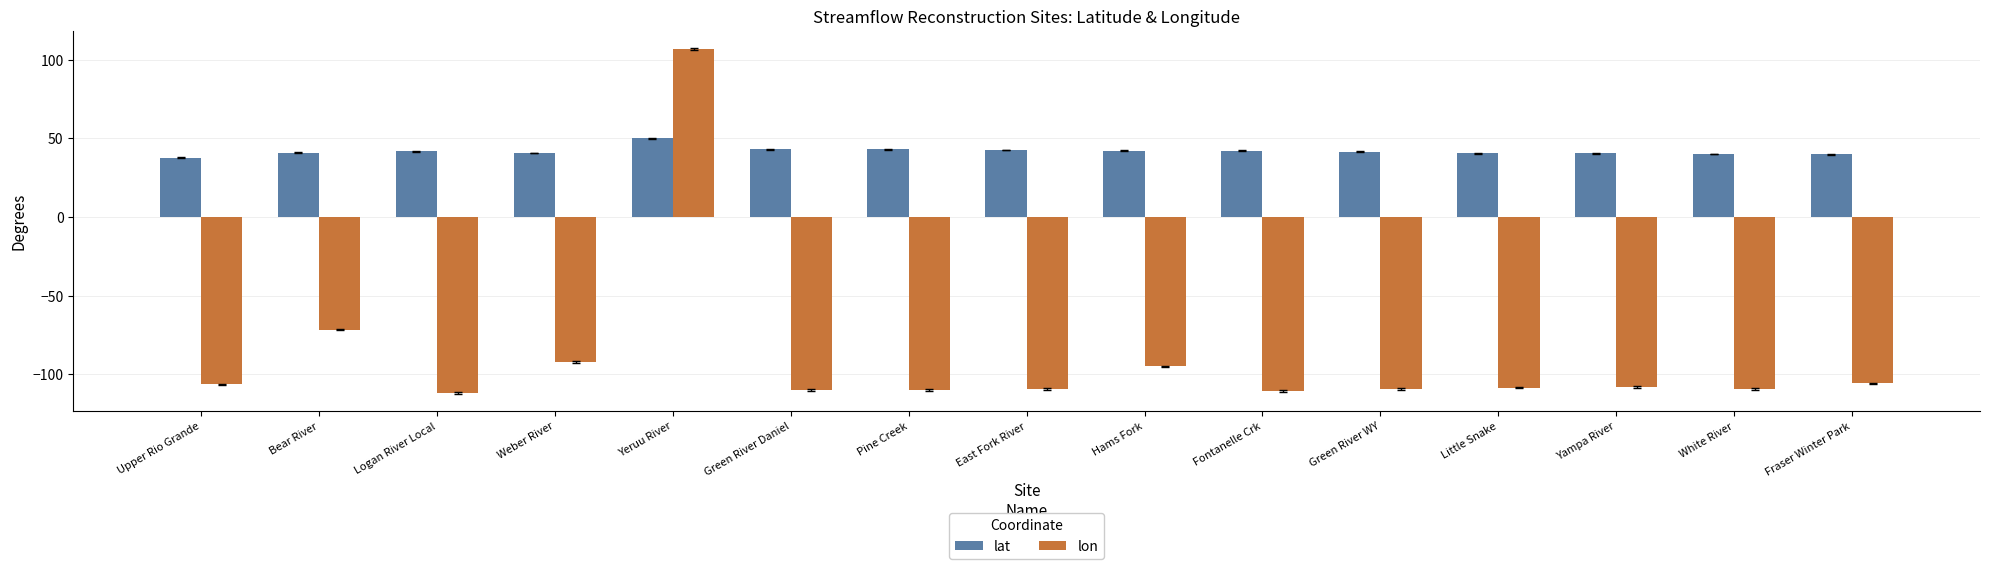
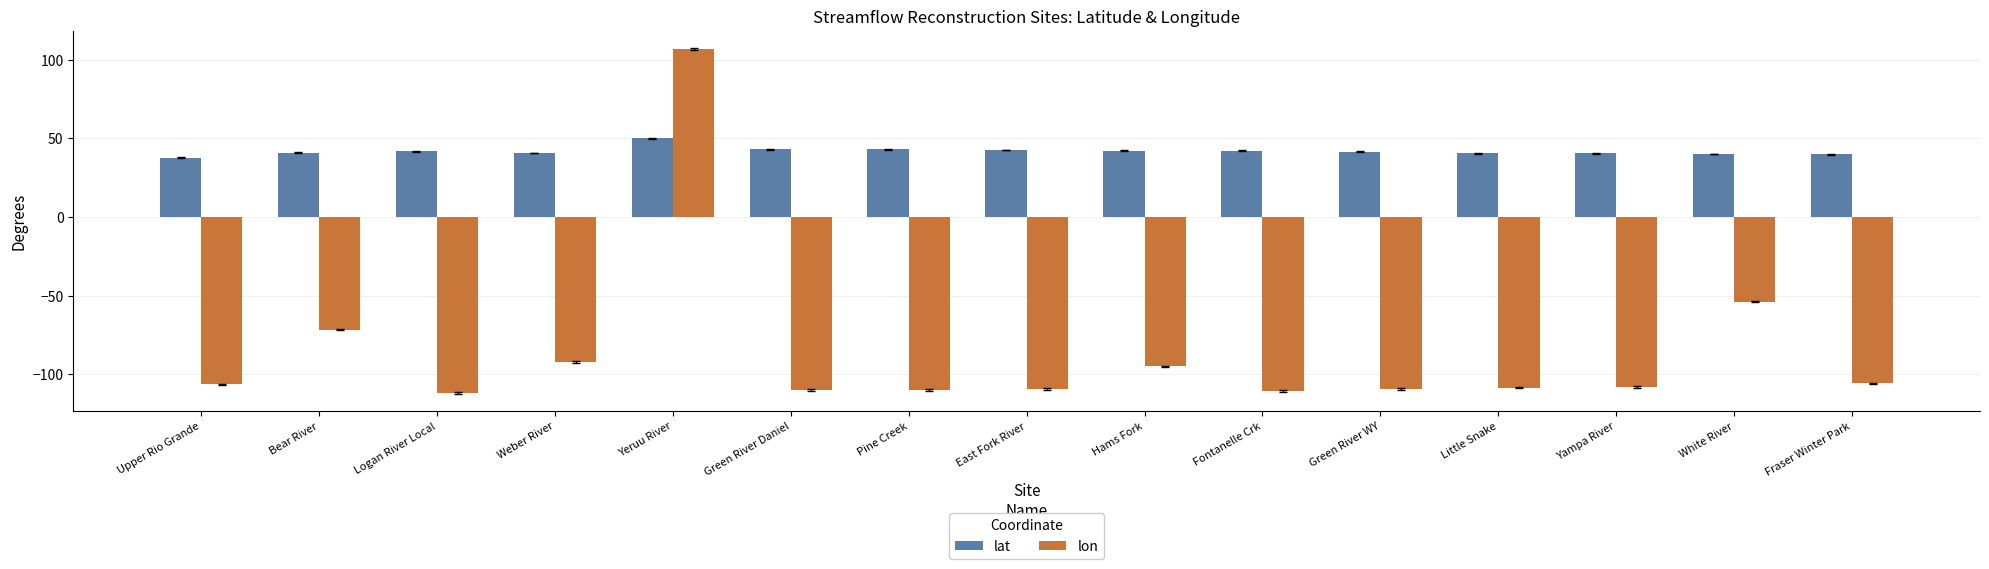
lon, White River: -109 -> -54
